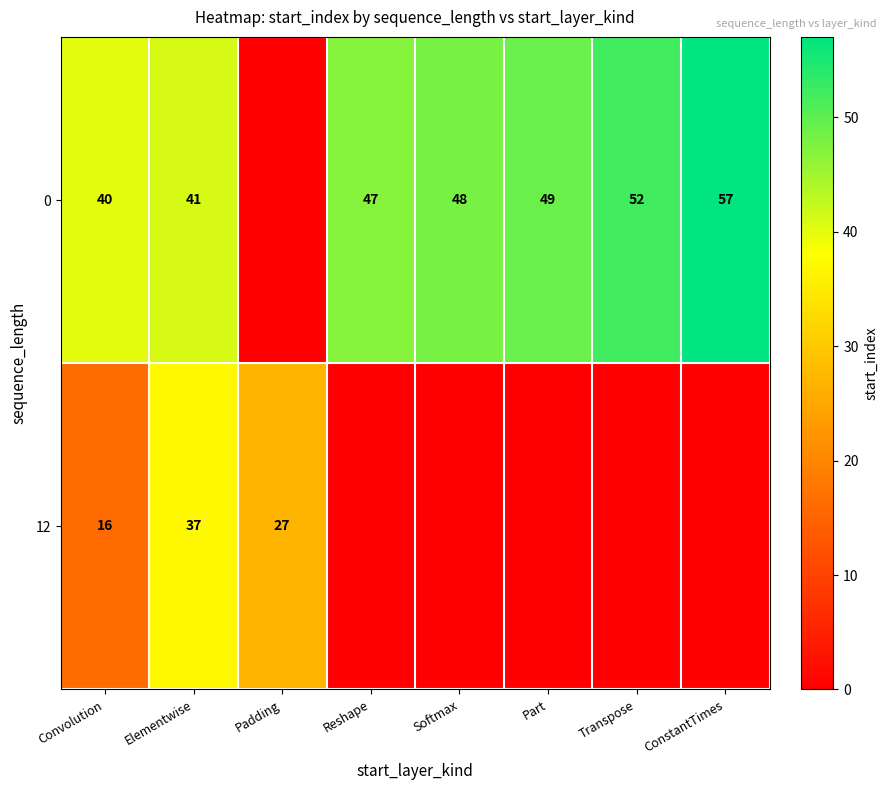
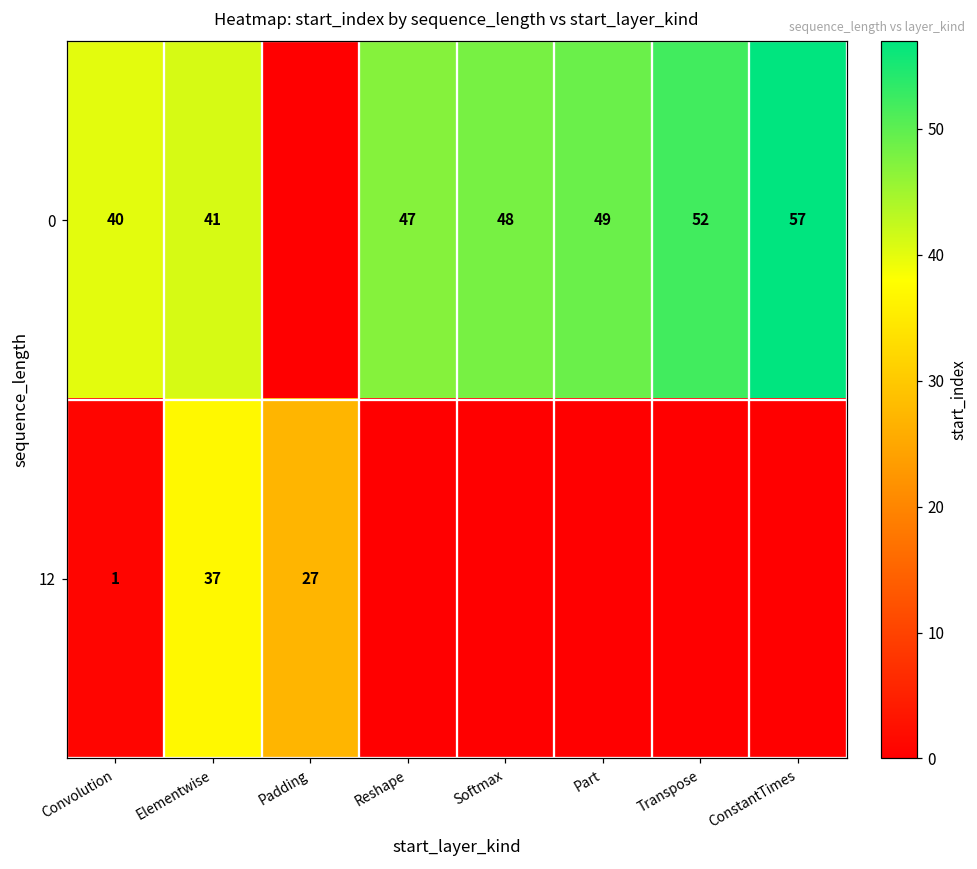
12, Convolution: 16 -> 1
